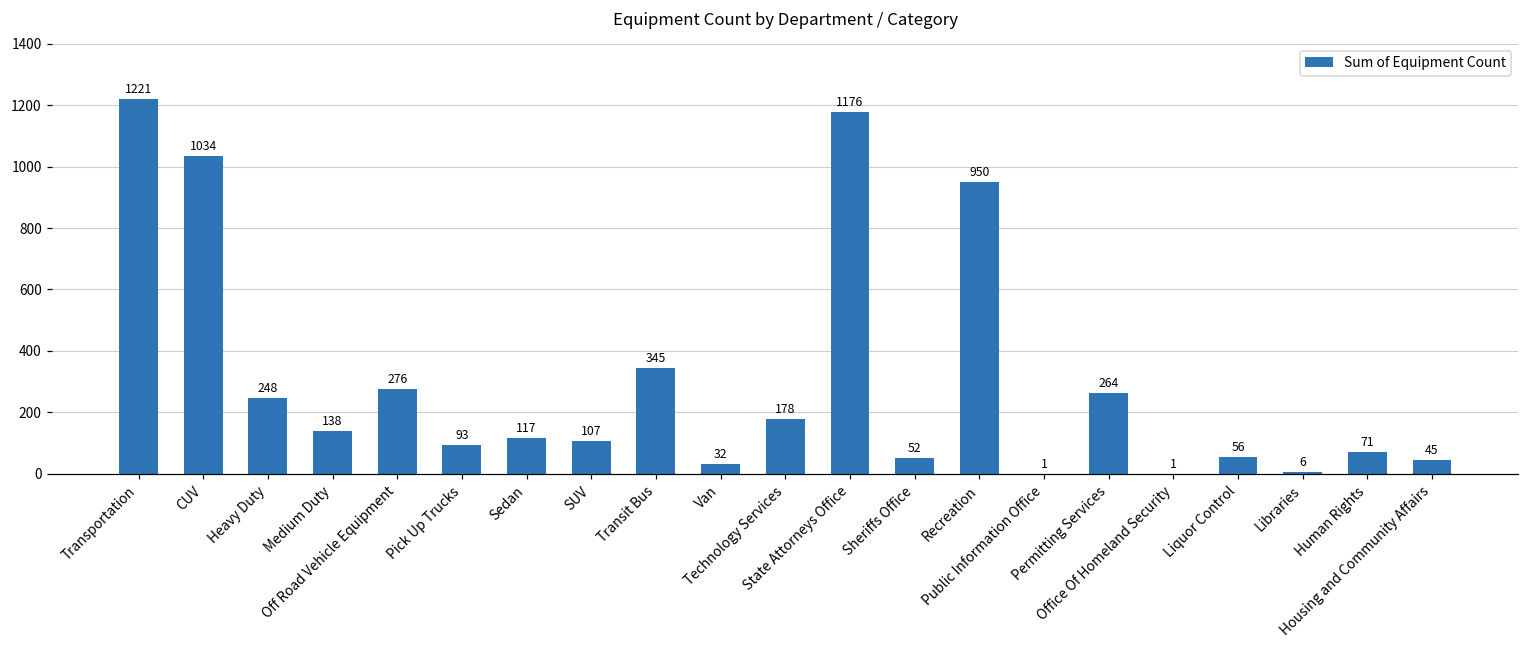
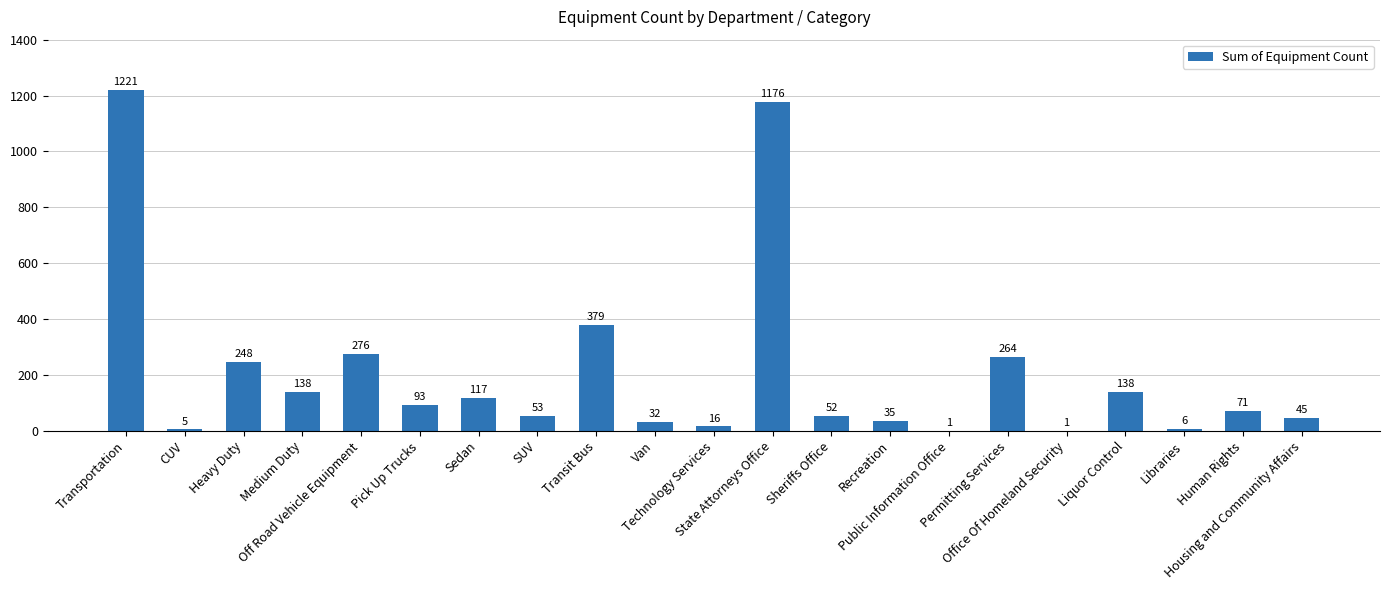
CUV: 1034 -> 5
SUV: 107 -> 53
Transit Bus: 345 -> 379
Technology Services: 178 -> 16
Recreation: 950 -> 35
Liquor Control: 56 -> 138
